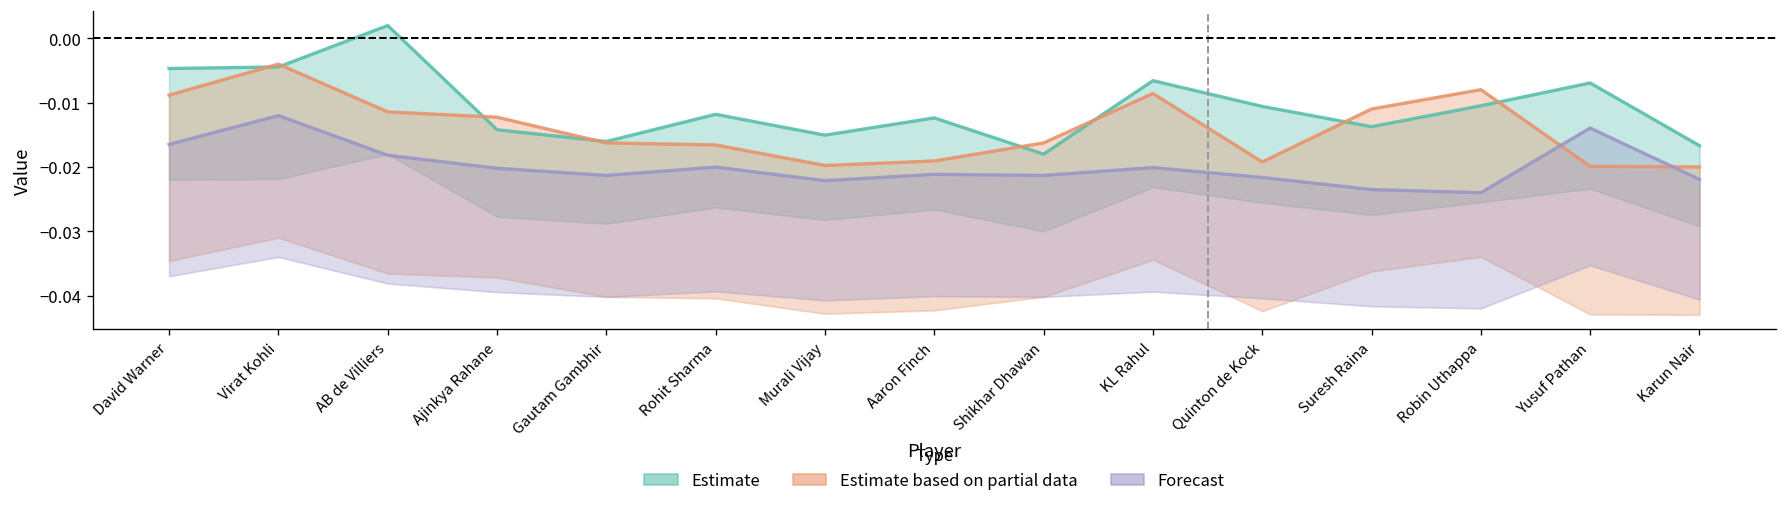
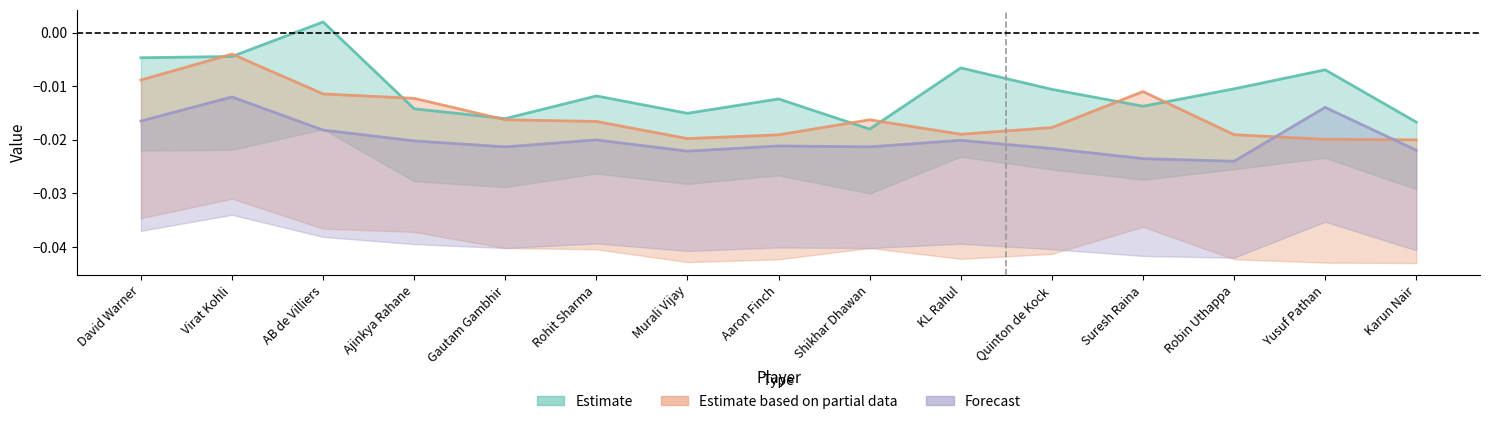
Estimate based on partial data, KL Rahul: -0.009 -> -0.019
Estimate based on partial data, Quinton de Kock: -0.019 -> -0.018
Estimate based on partial data, Robin Uthappa: -0.008 -> -0.019
